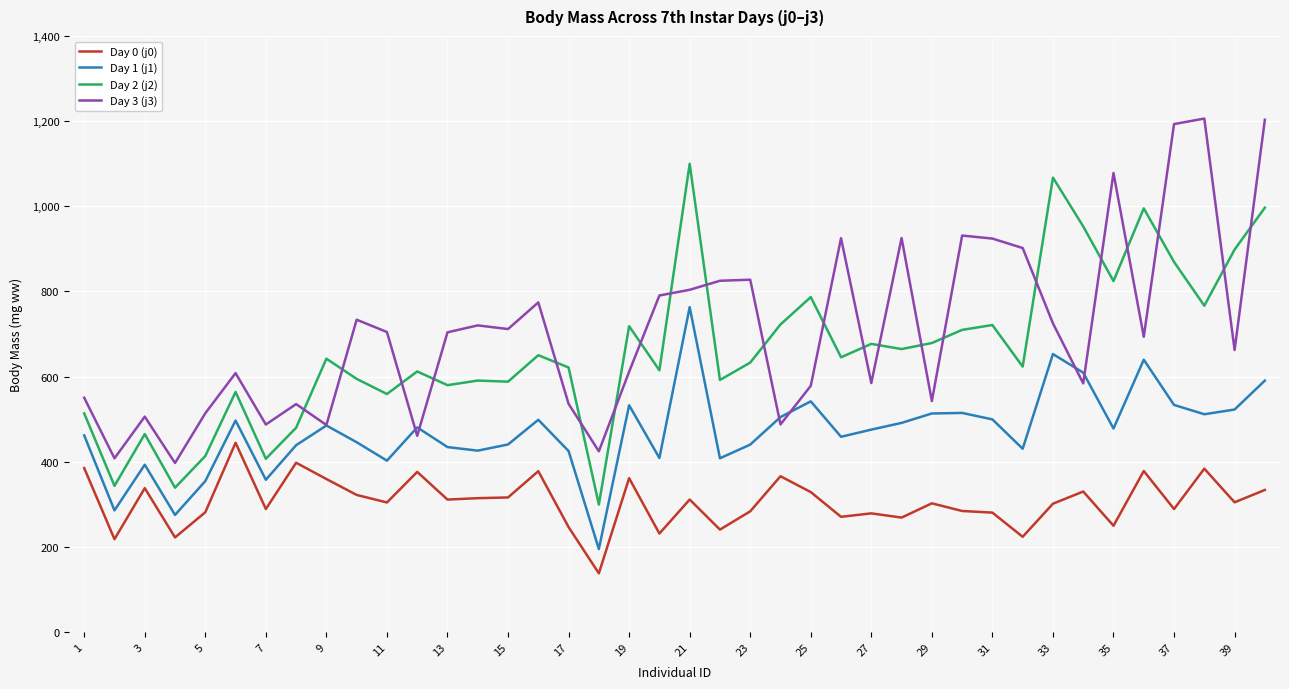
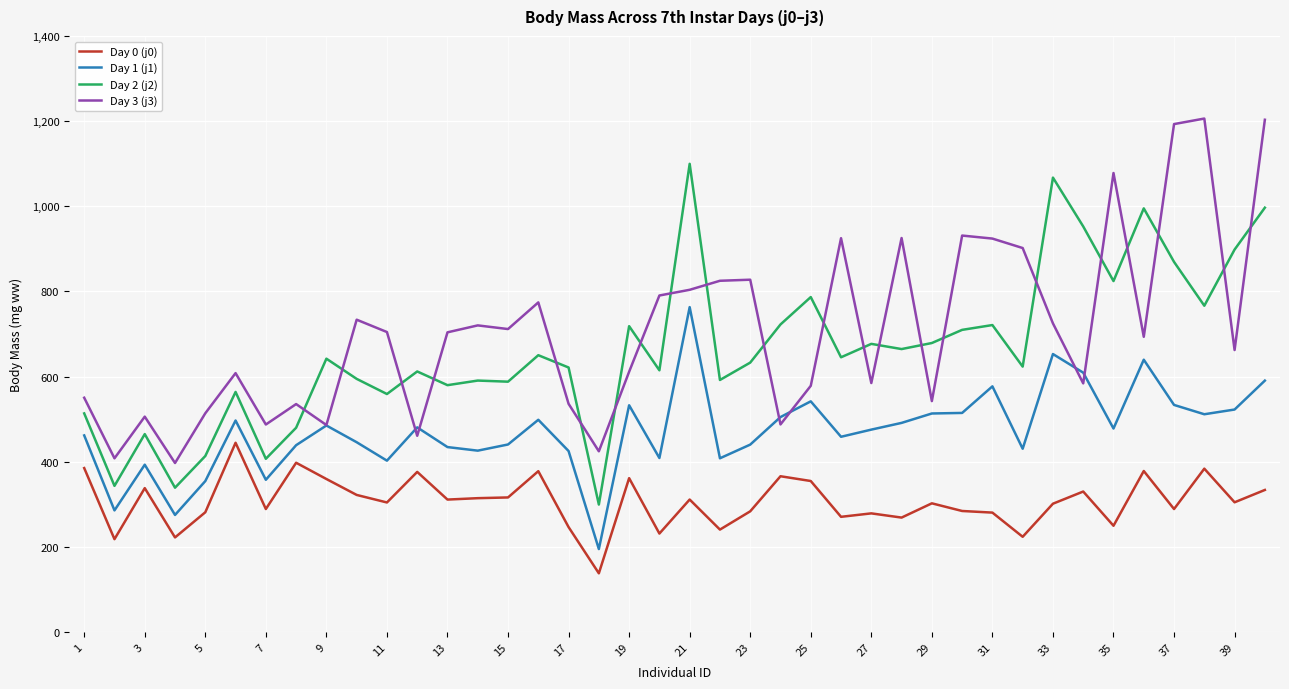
Day 0 (j0), 25: 330 -> 350
Day 1 (j1), 31: 500 -> 580
